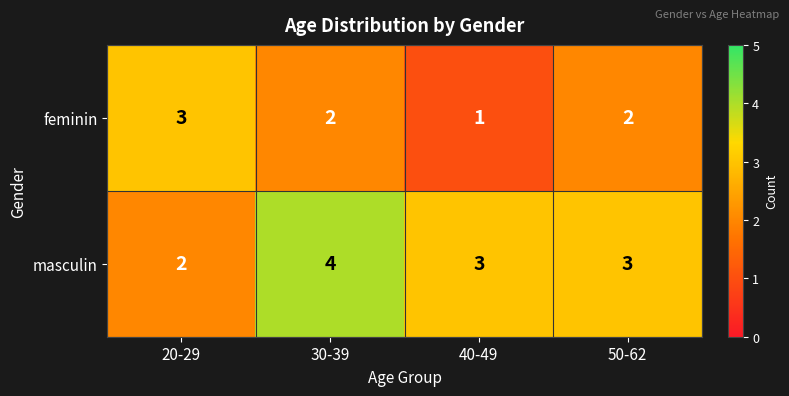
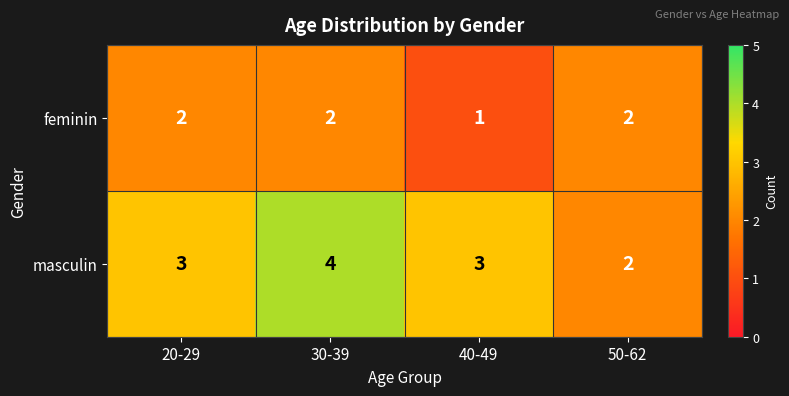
feminin, 20-29: 3 -> 2
masculin, 20-29: 2 -> 3
masculin, 50-62: 3 -> 2
